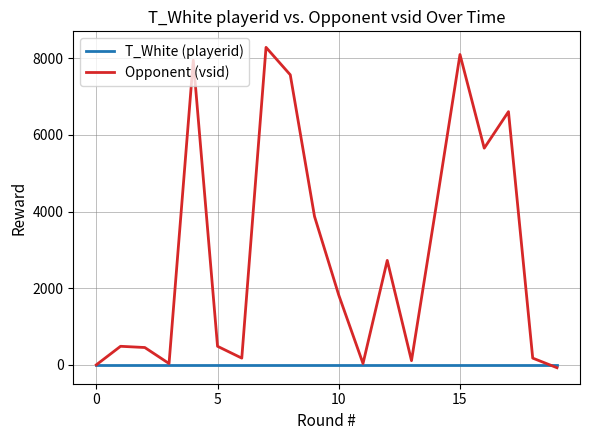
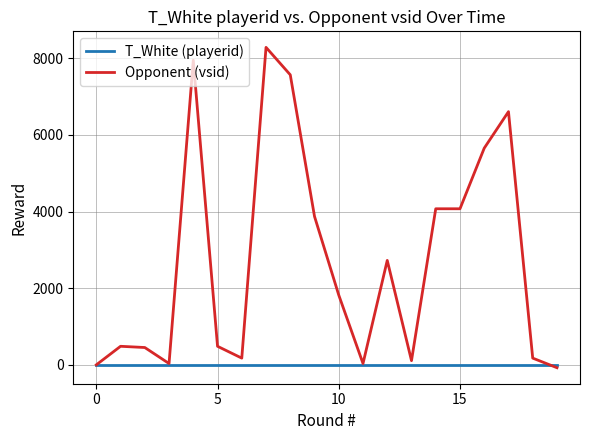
Opponent (vsid), 15: 8100 -> 4100
